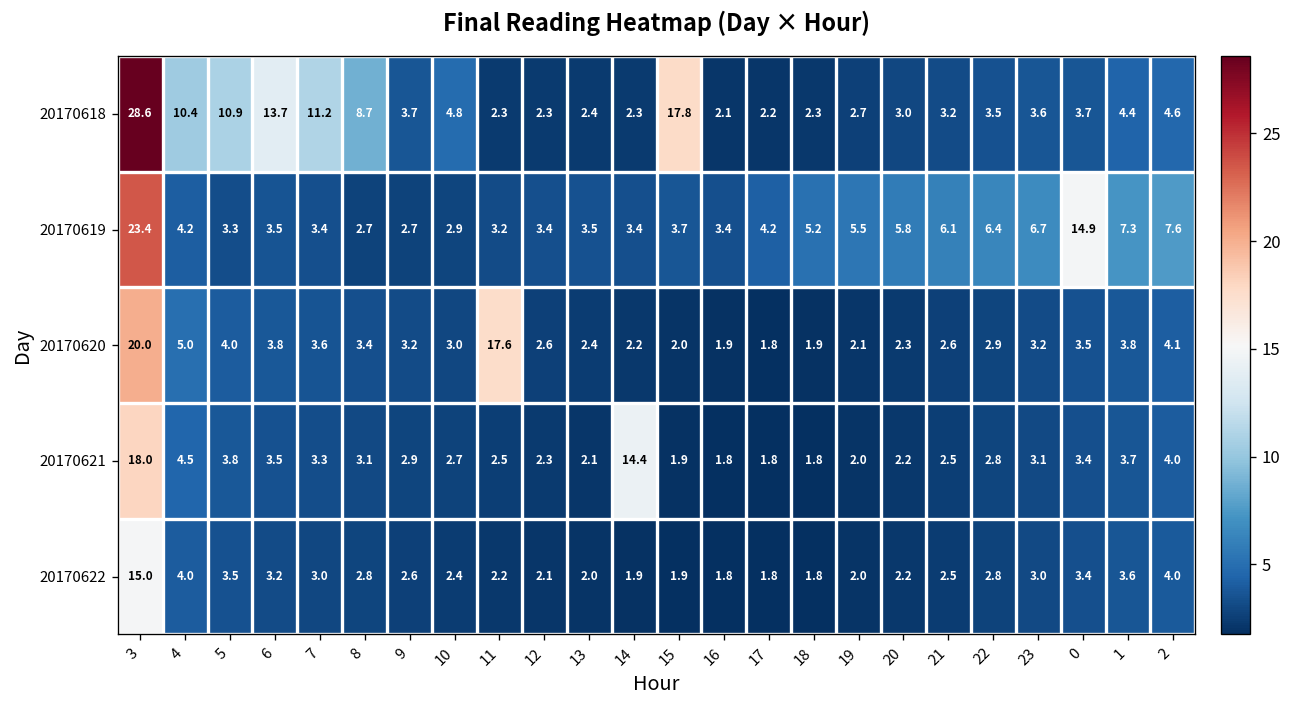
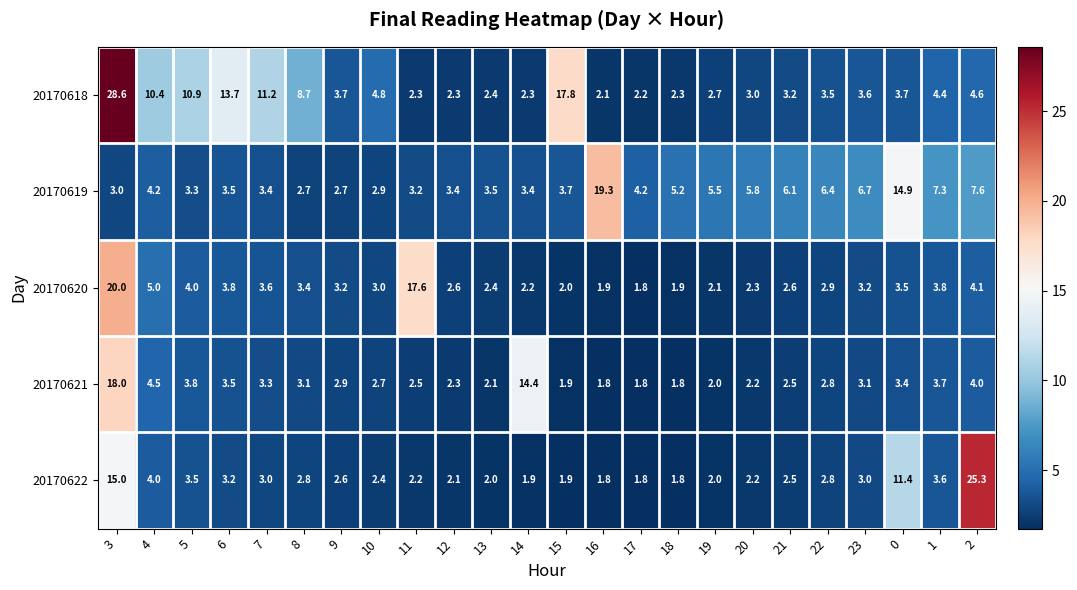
20170619, 3: 23.4 -> 3.0
20170619, 16: 3.4 -> 19.3
20170622, 0: 3.4 -> 11.4
20170622, 2: 4.0 -> 25.3
